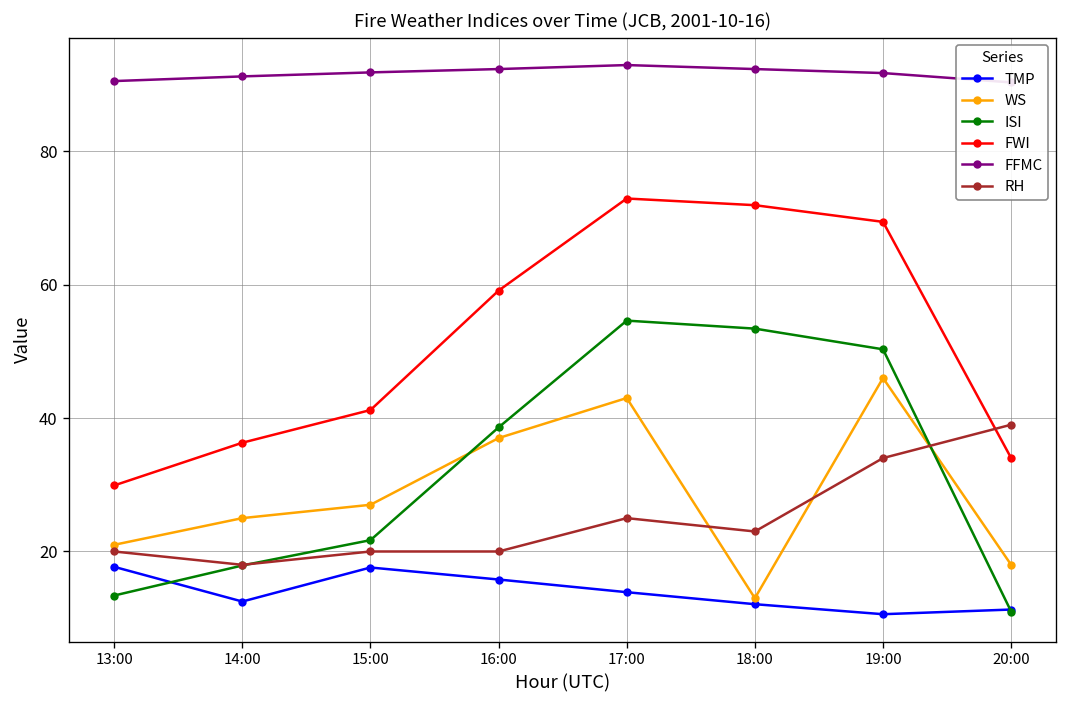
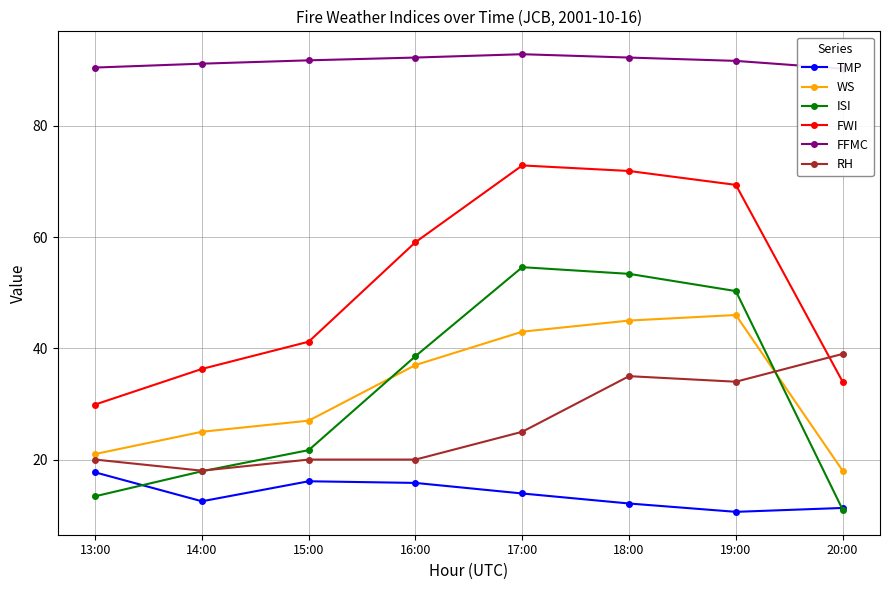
TMP, 15:00: 18 -> 16
WS, 18:00: 13 -> 45
RH, 18:00: 23 -> 35
